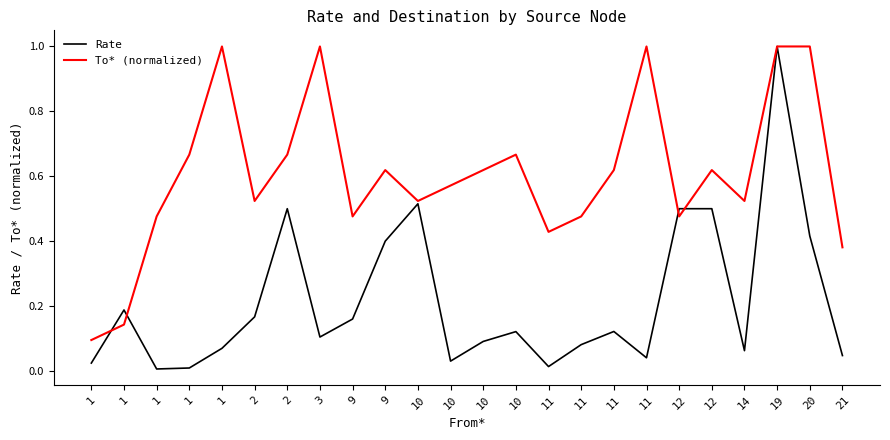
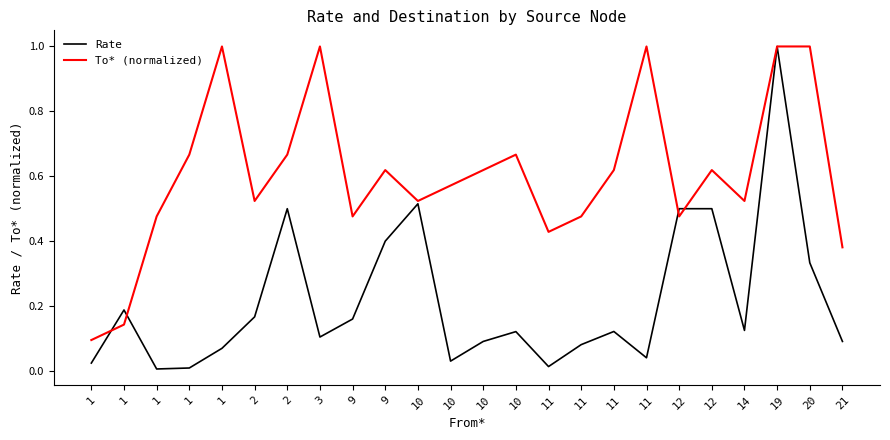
Rate, 14: 0.06 -> 0.12
Rate, 20: 0.42 -> 0.33
Rate, 21: 0.05 -> 0.09
